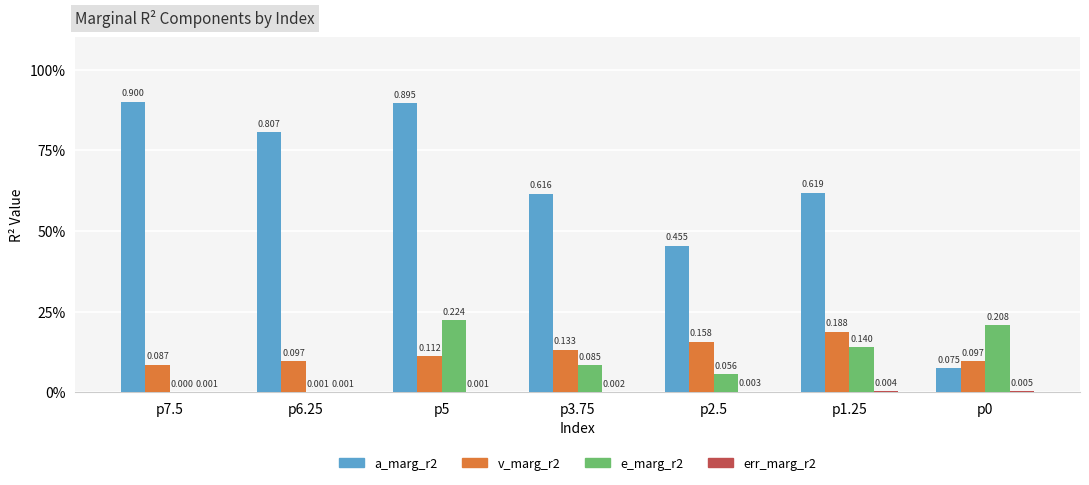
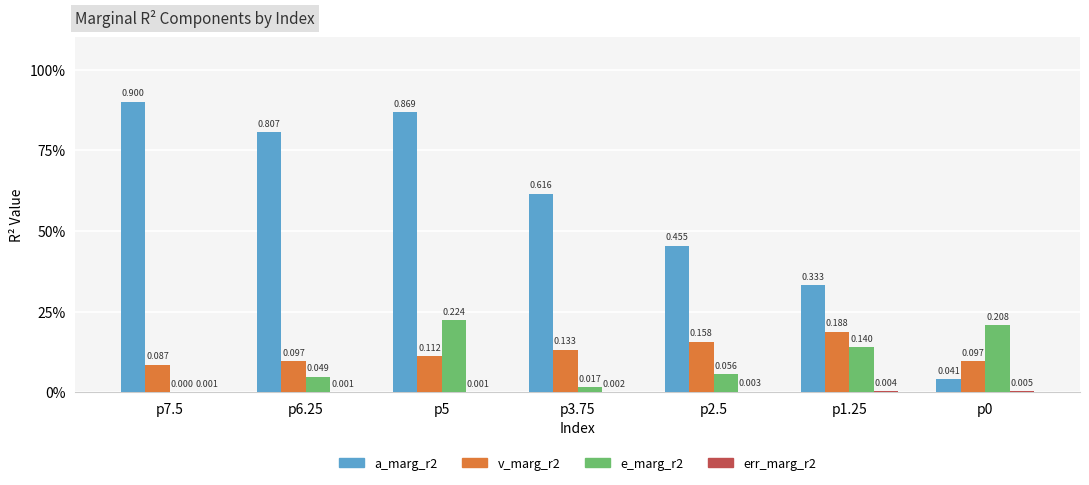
e_marg_r2, p6.25: 0.001 -> 0.049
a_marg_r2, p5: 0.895 -> 0.869
e_marg_r2, p3.75: 0.085 -> 0.017
a_marg_r2, p1.25: 0.619 -> 0.333
a_marg_r2, p0: 0.075 -> 0.041
